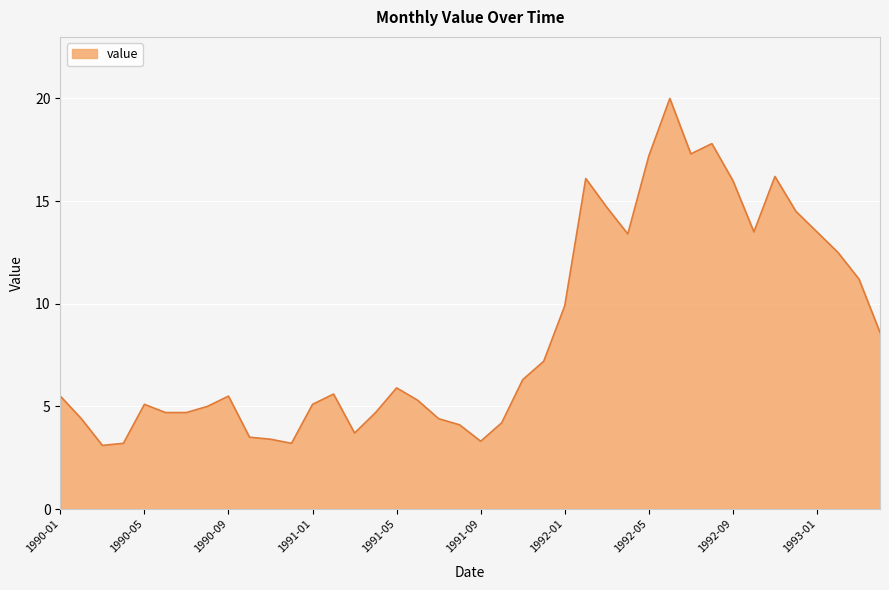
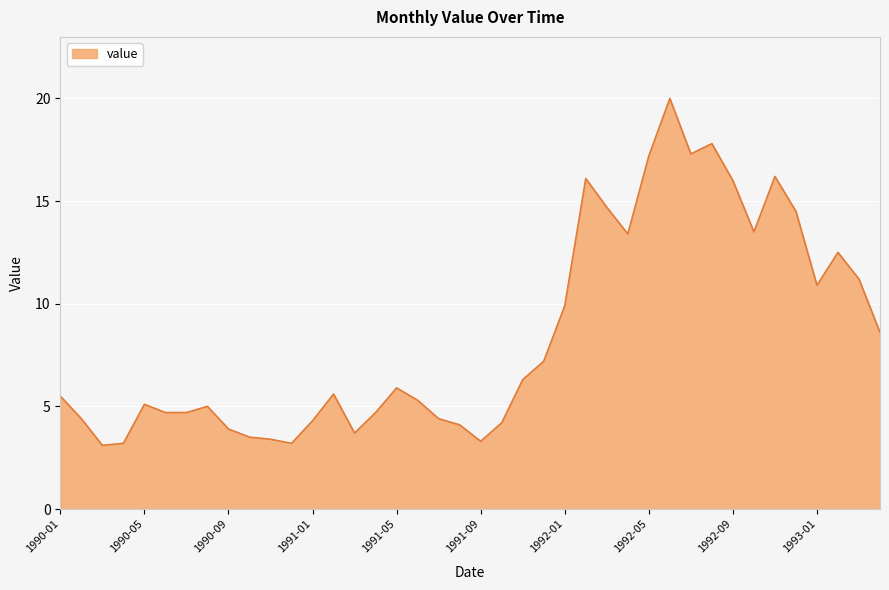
1990-09: 5.5 -> 3.9
1991-01: 5.1 -> 4.3
1993-01: 13.5 -> 10.9
